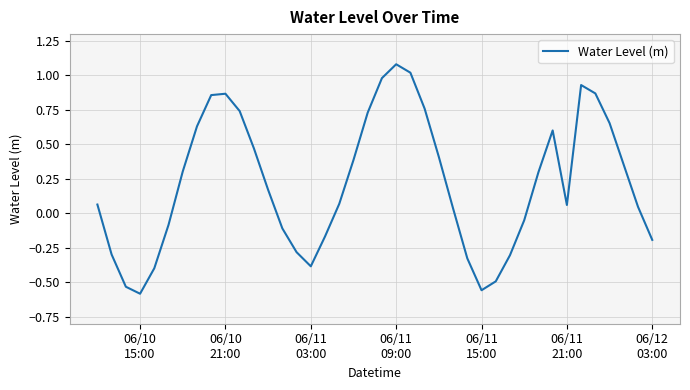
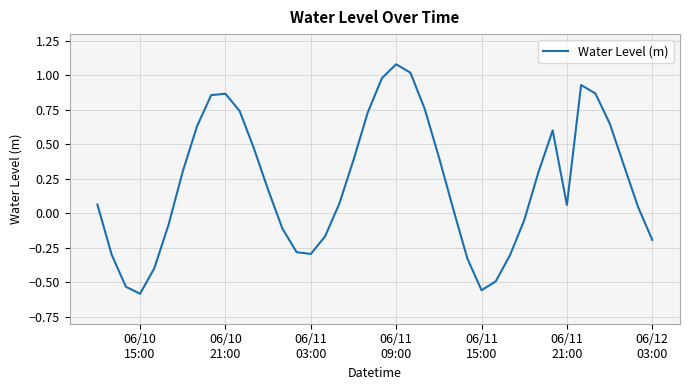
06/11 03:00: -0.38 -> -0.29
